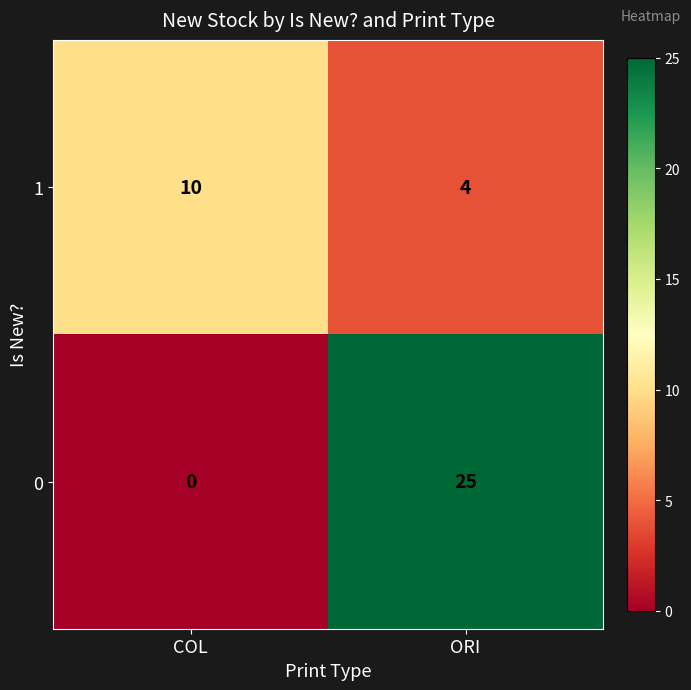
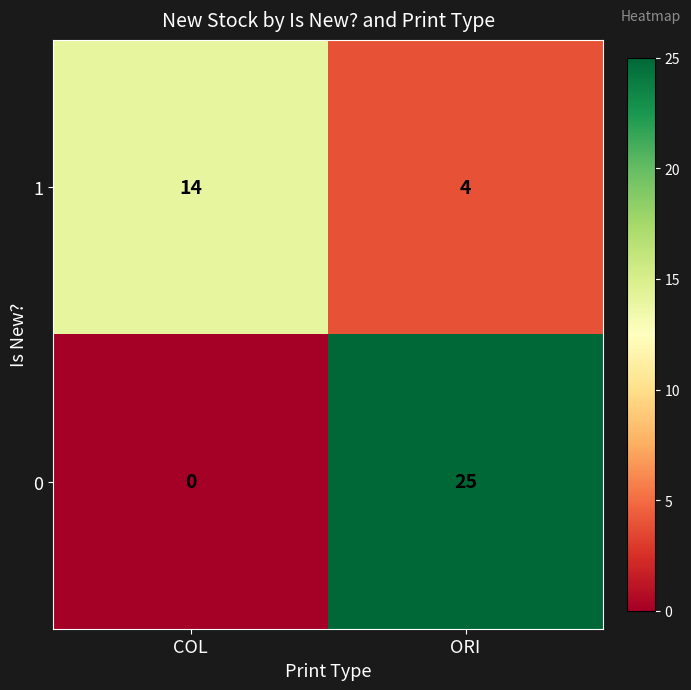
1, COL: 10 -> 14
